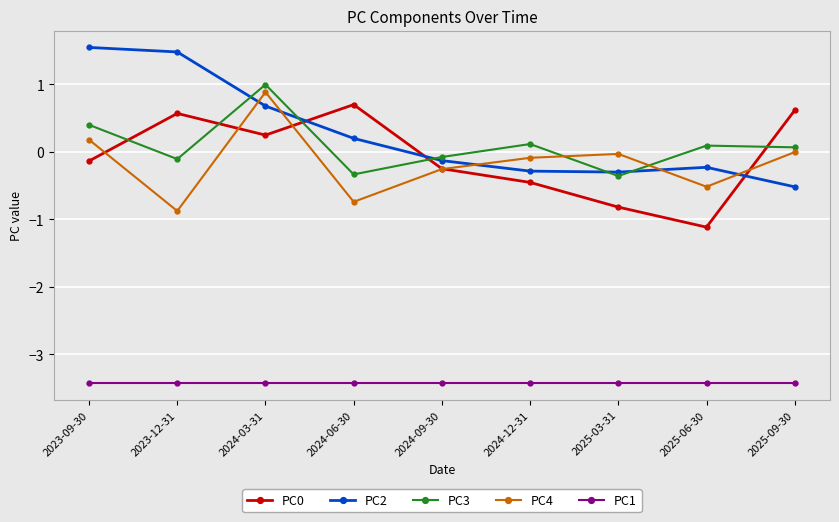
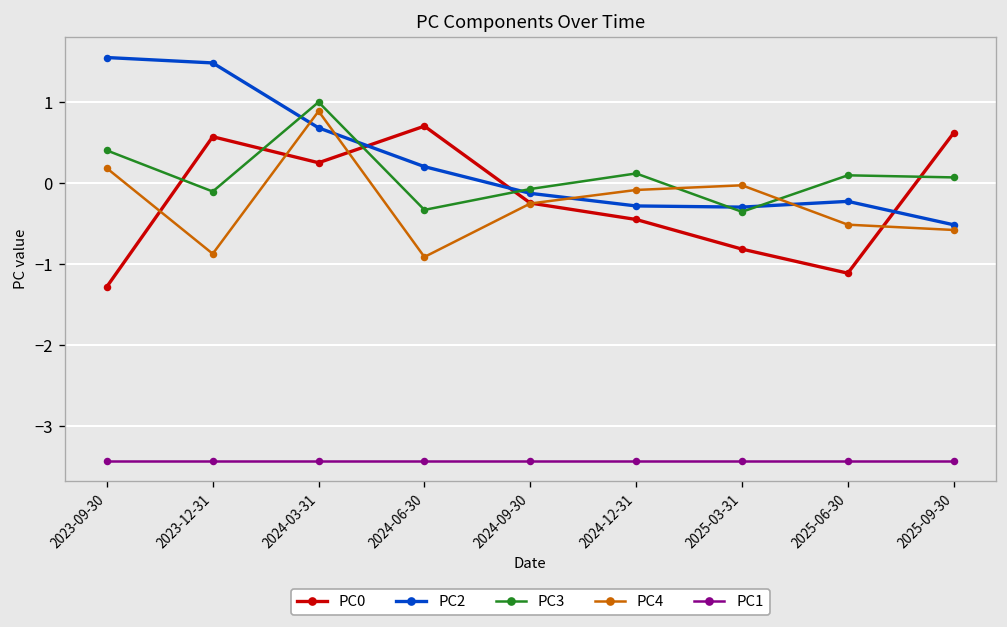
PC0, 2023-09-30: -0.1 -> -1.3
PC4, 2024-06-30: -0.7 -> -0.9
PC4, 2025-09-30: 0.0 -> -0.6
